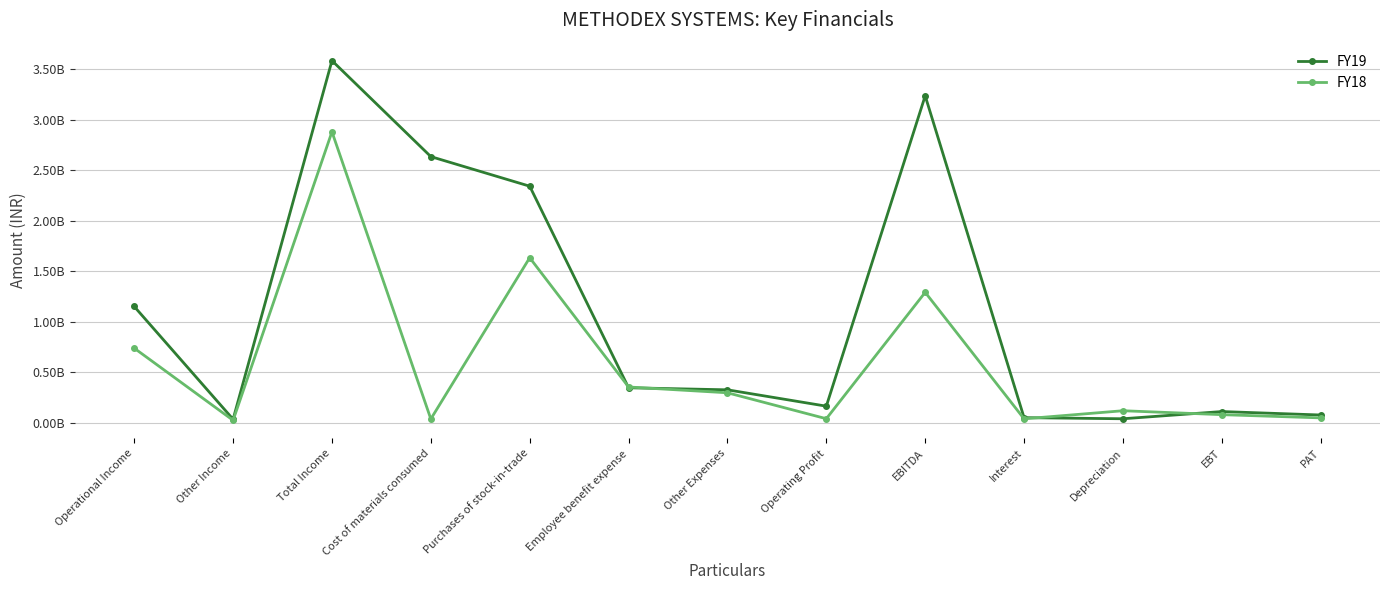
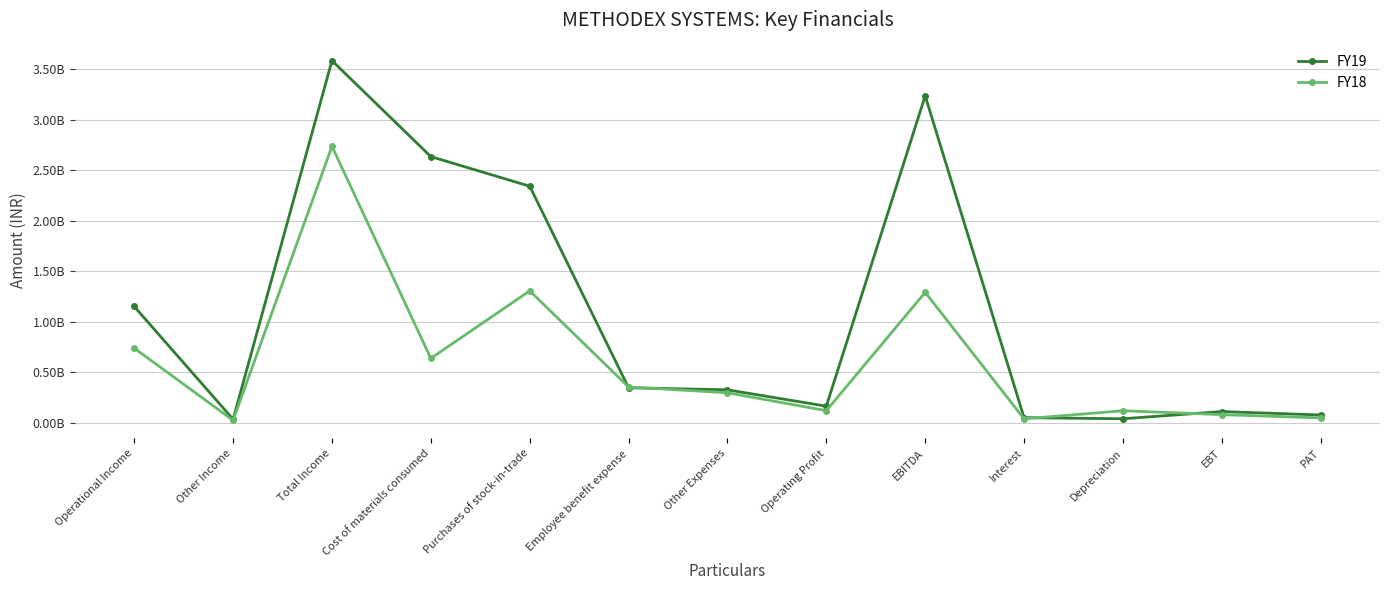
FY18, Total Income: 2880000000 -> 2740000000
FY18, Cost of materials consumed: 40000000 -> 640000000
FY18, Purchases of stock-in-trade: 1630000000 -> 1300000000
FY18, Operating Profit: 40000000 -> 120000000
